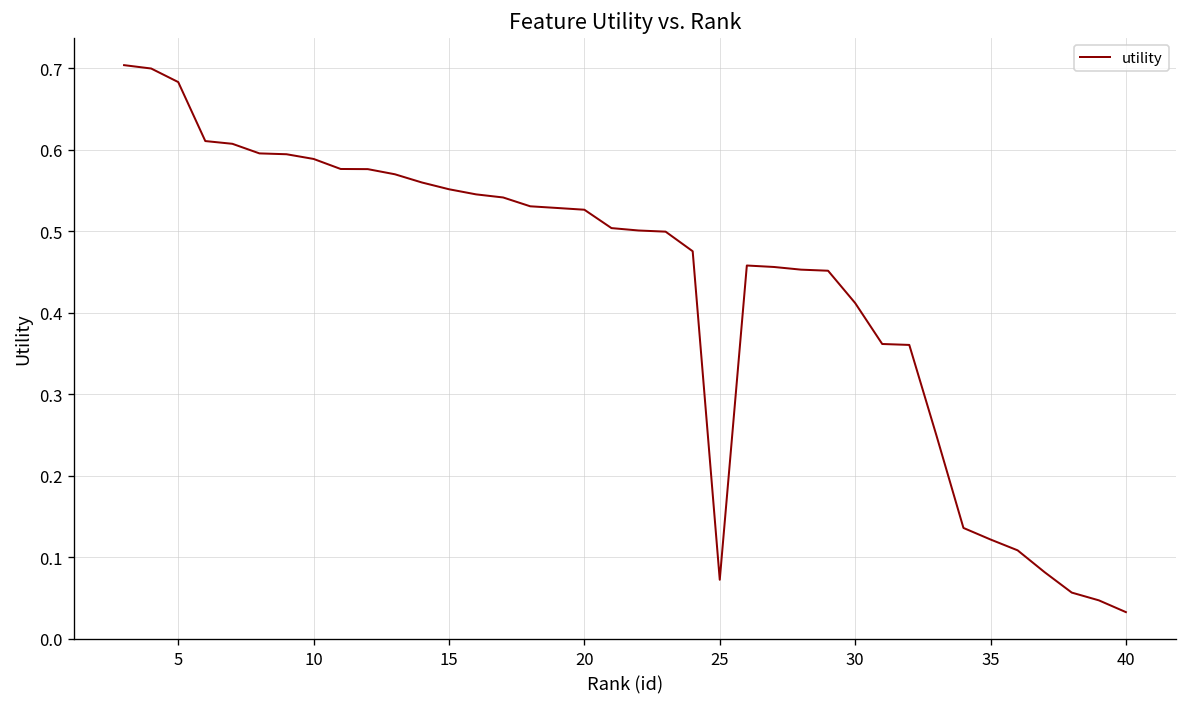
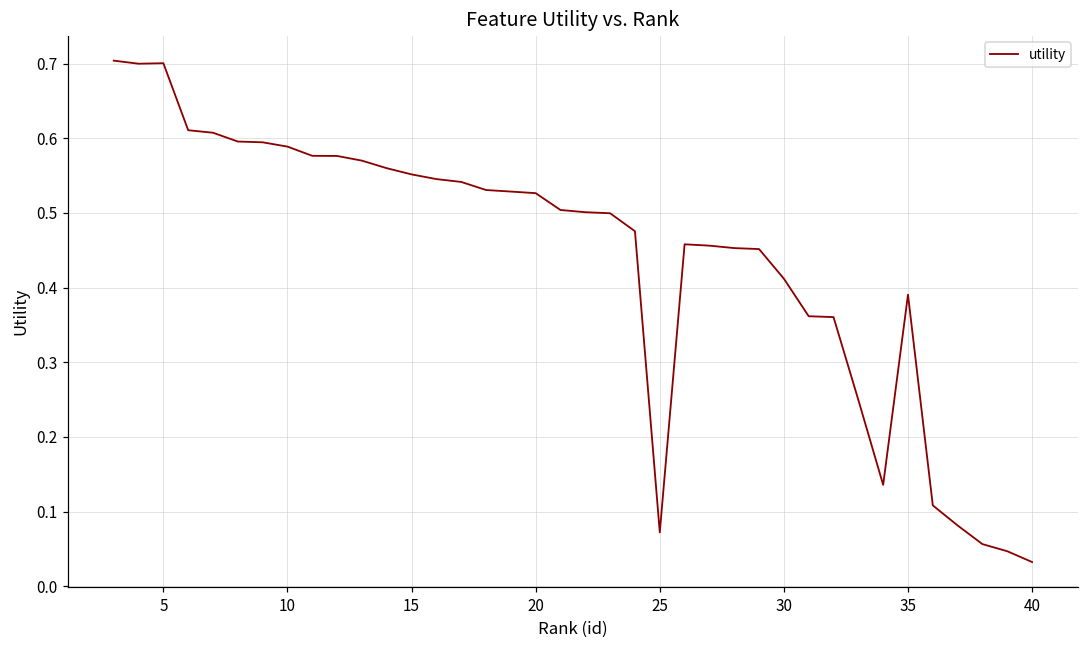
5: 0.68 -> 0.70
35: 0.12 -> 0.39
